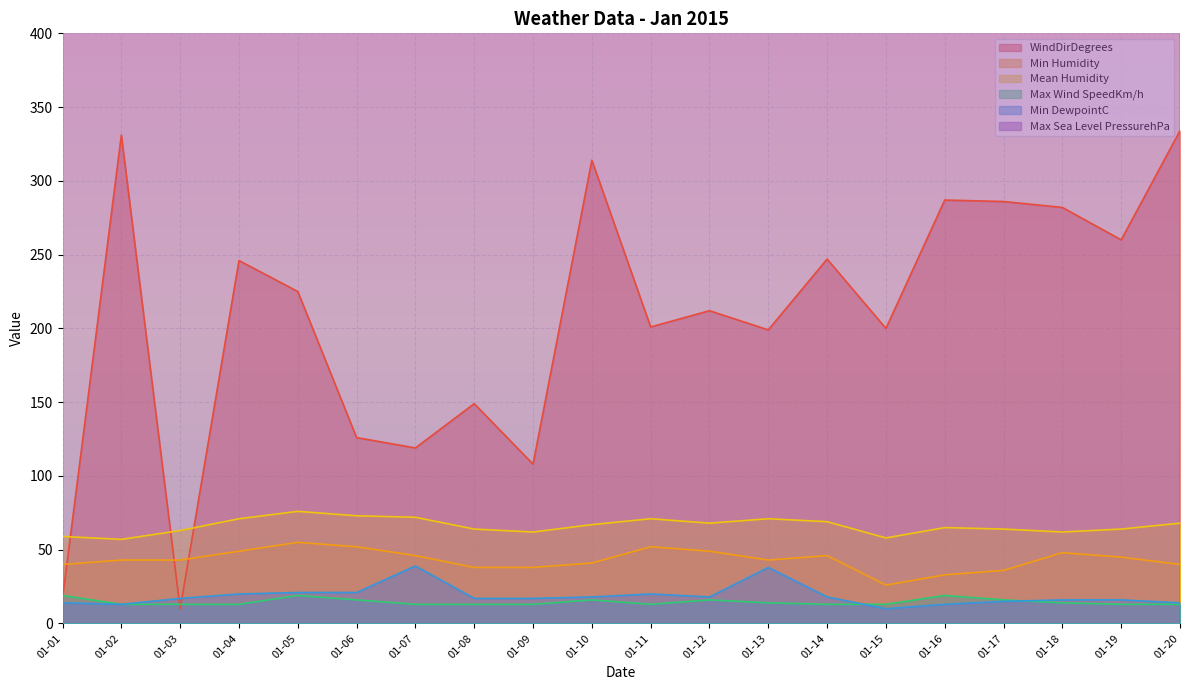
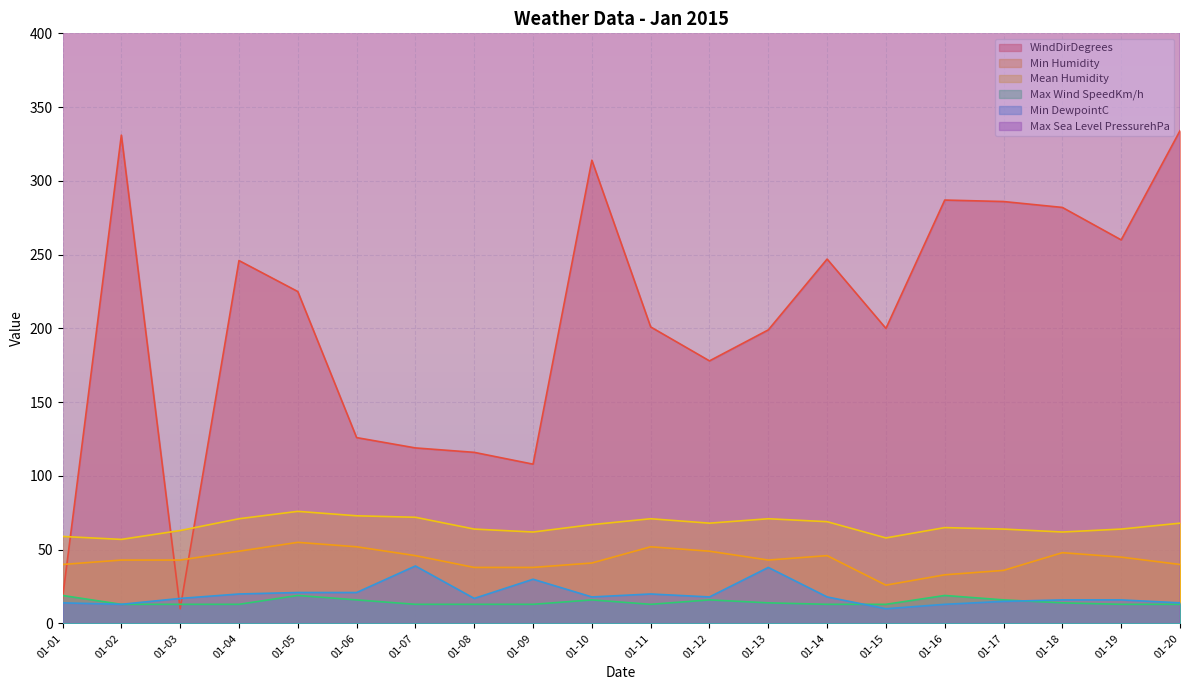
WindDirDegrees, 01-08: 149 -> 116
Min DewpointC, 01-09: 17 -> 30
WindDirDegrees, 01-12: 212 -> 178
